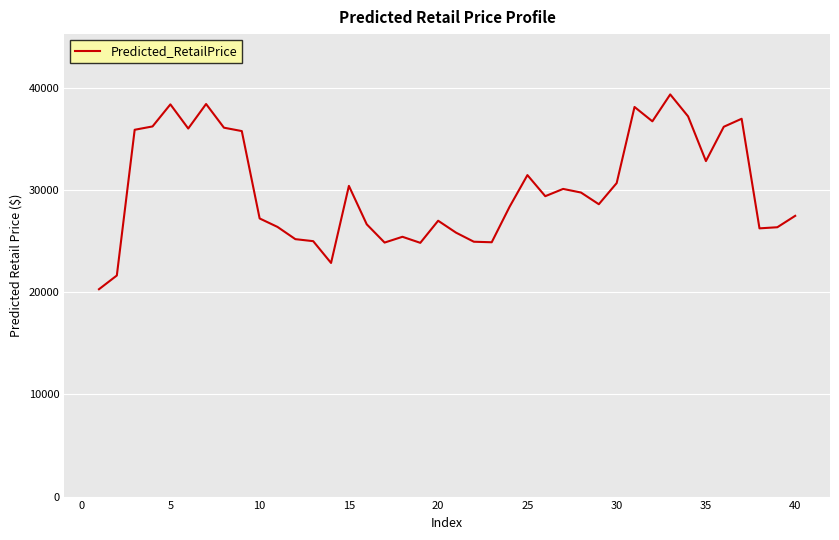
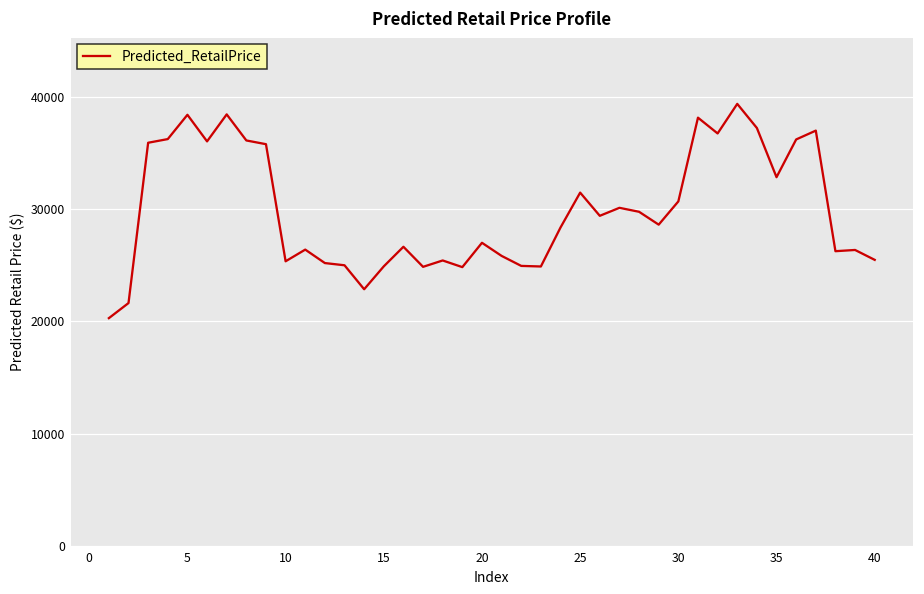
10: 27200 -> 25400
15: 30400 -> 24900
40: 27500 -> 25500
